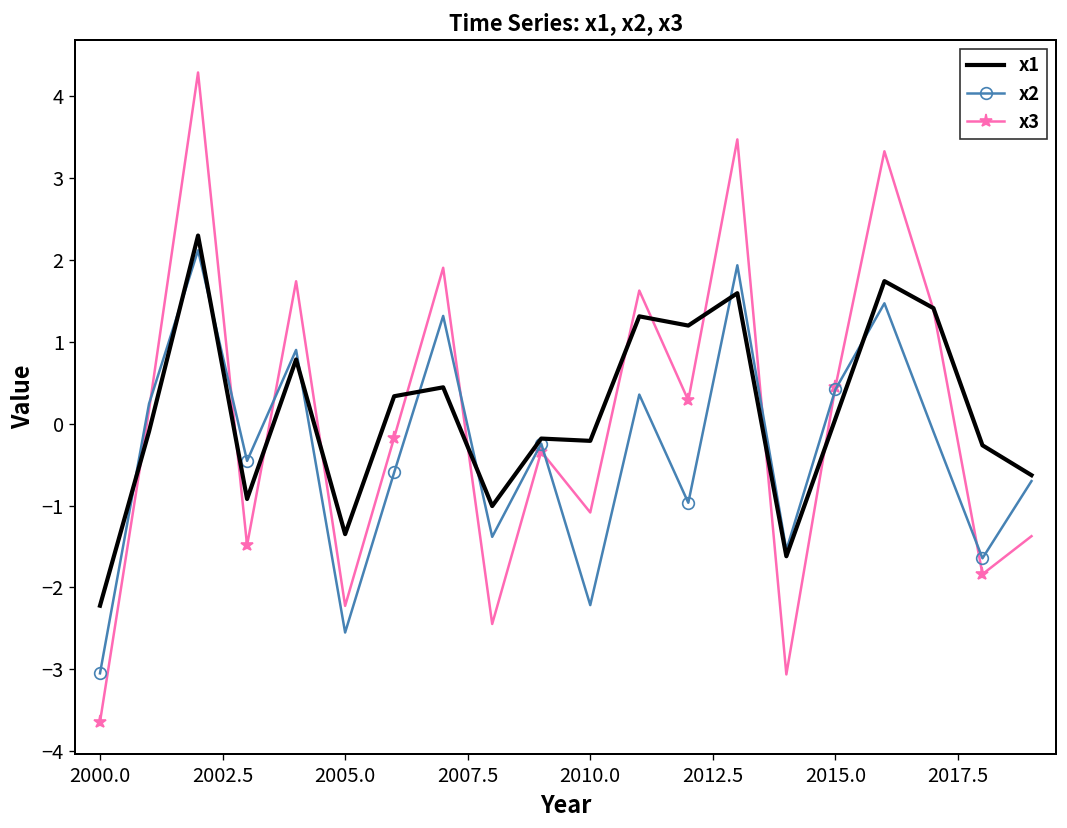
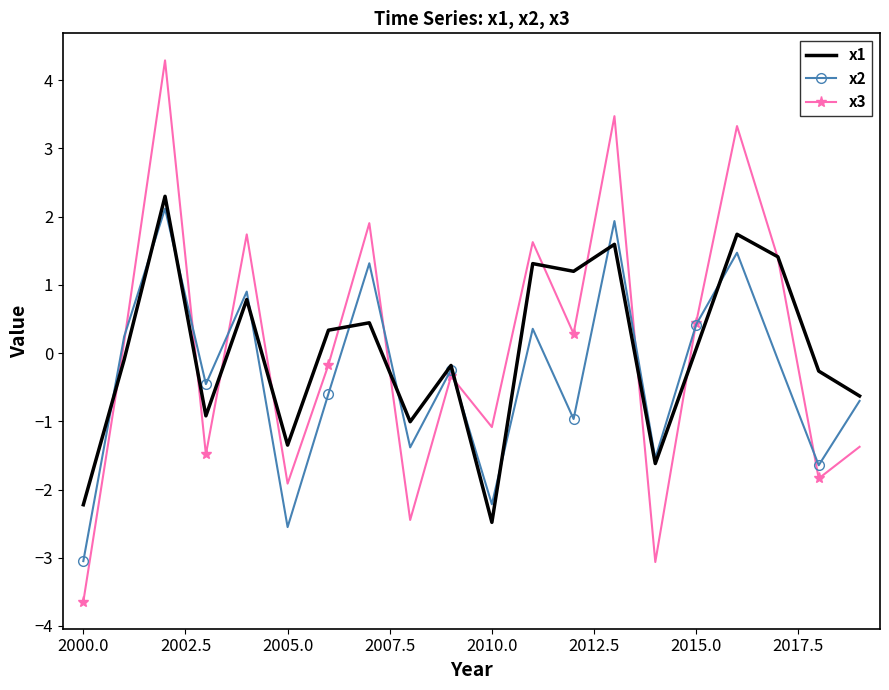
x3, 2005.0: -2.2 -> -1.9
x1, 2010.0: -0.2 -> -2.5
